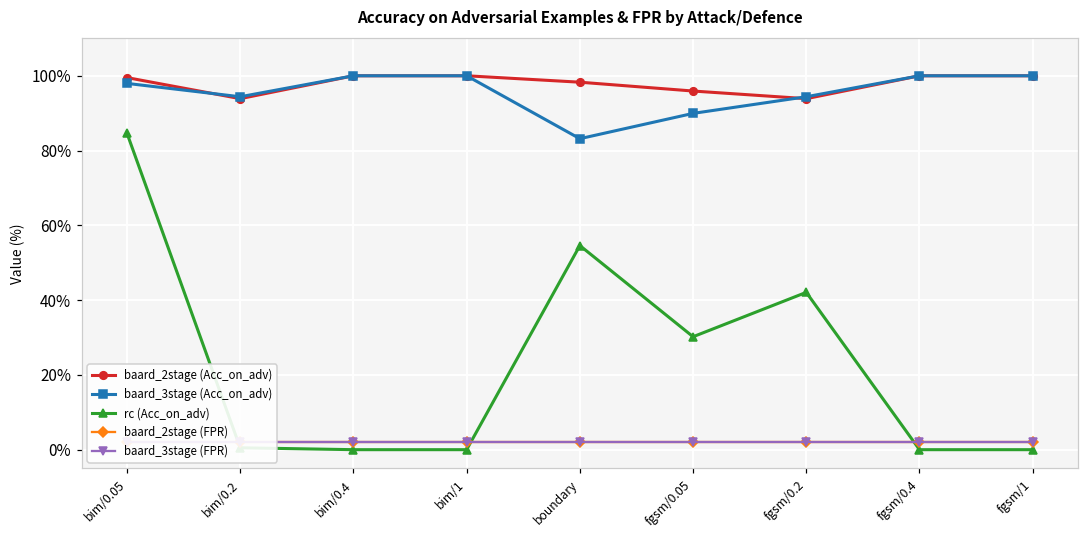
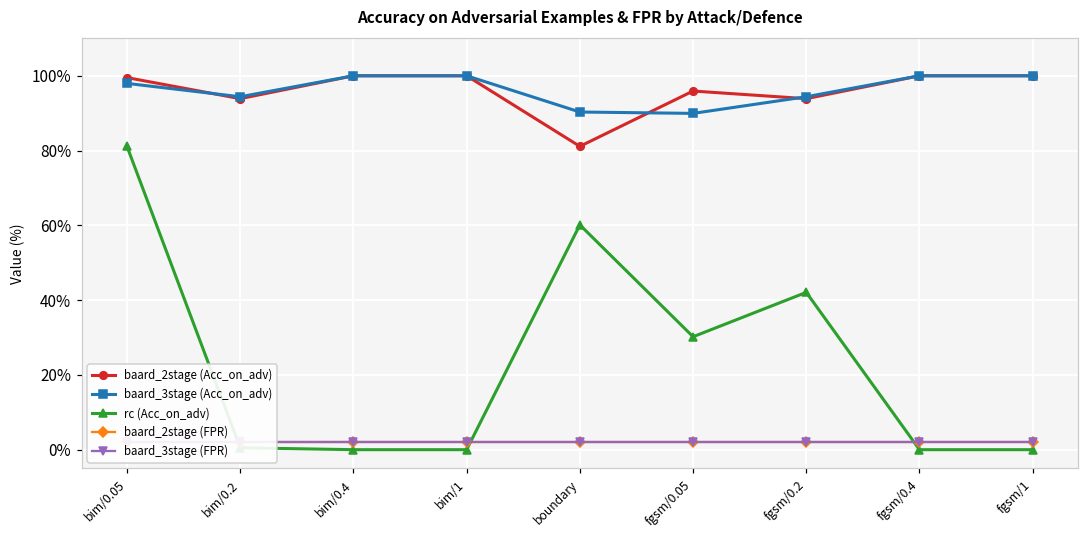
rc (Acc_on_adv), bim/0.05: 85% -> 81%
baard_2stage (Acc_on_adv), boundary: 98% -> 81%
baard_3stage (Acc_on_adv), boundary: 83% -> 90%
rc (Acc_on_adv), boundary: 55% -> 60%
